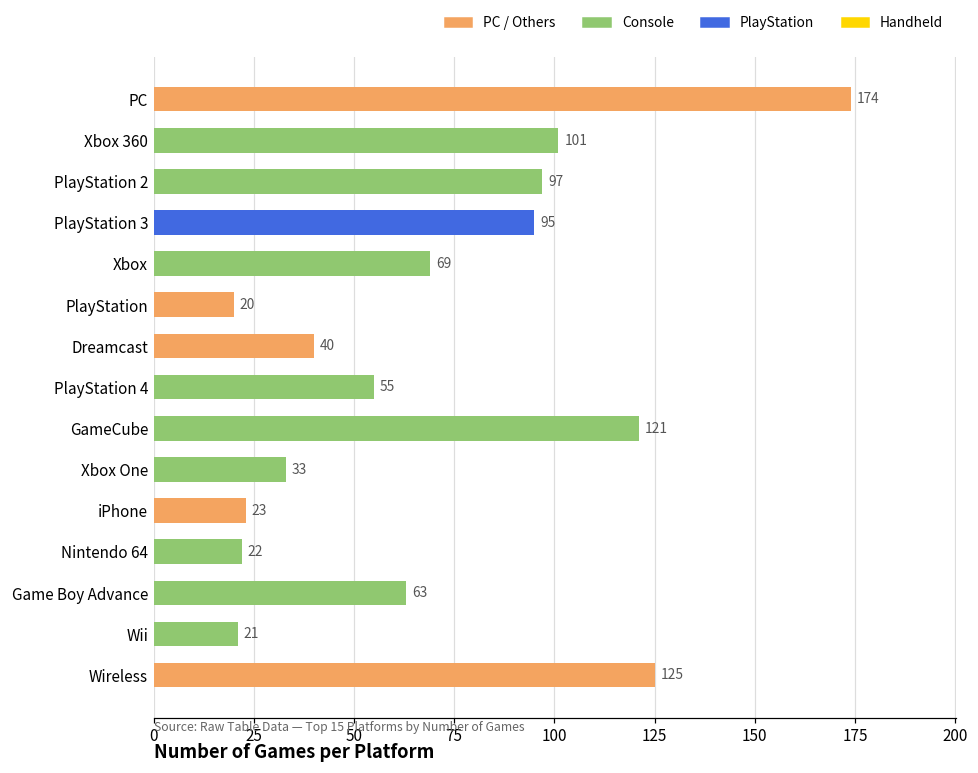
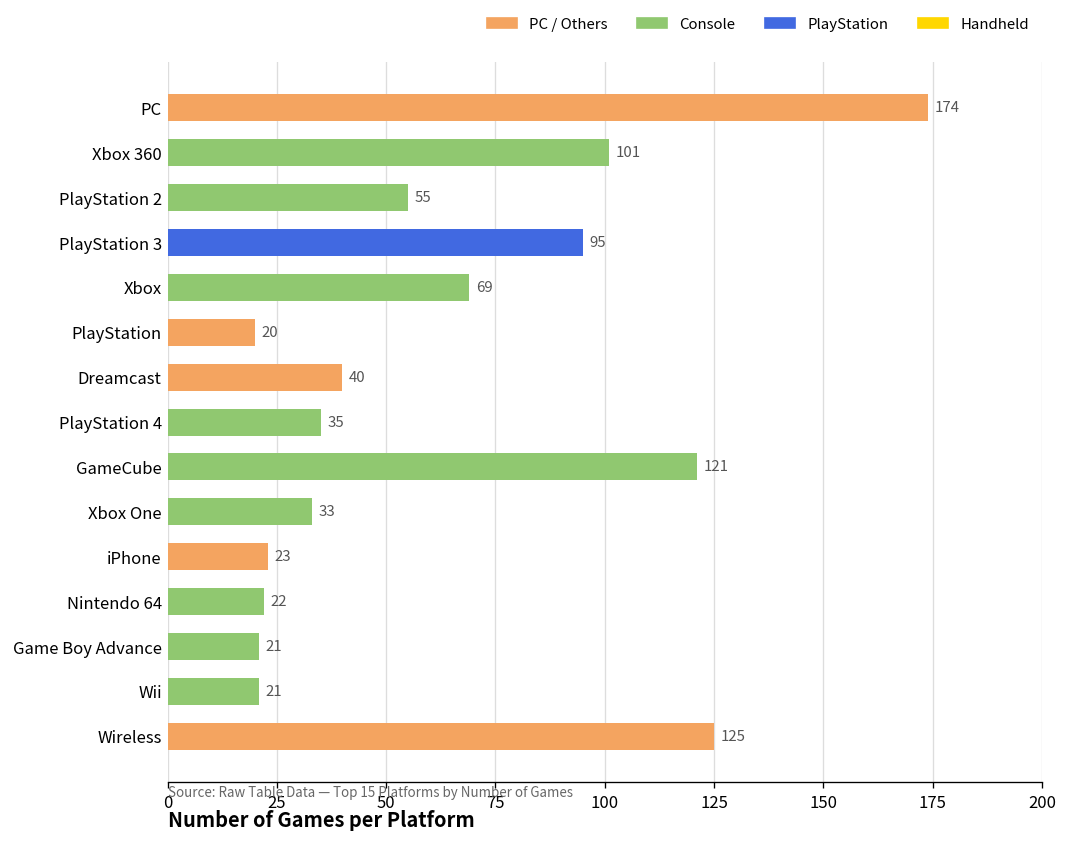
PlayStation 2: 97 -> 55
PlayStation 4: 55 -> 35
Game Boy Advance: 63 -> 21
